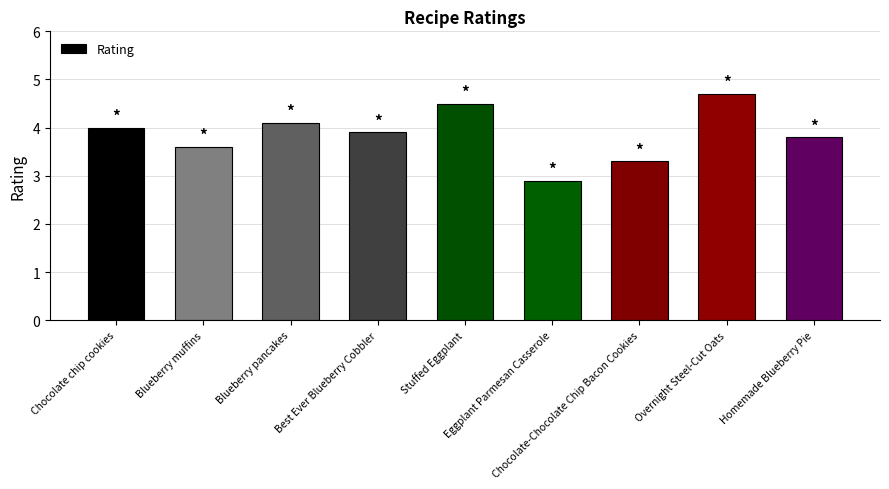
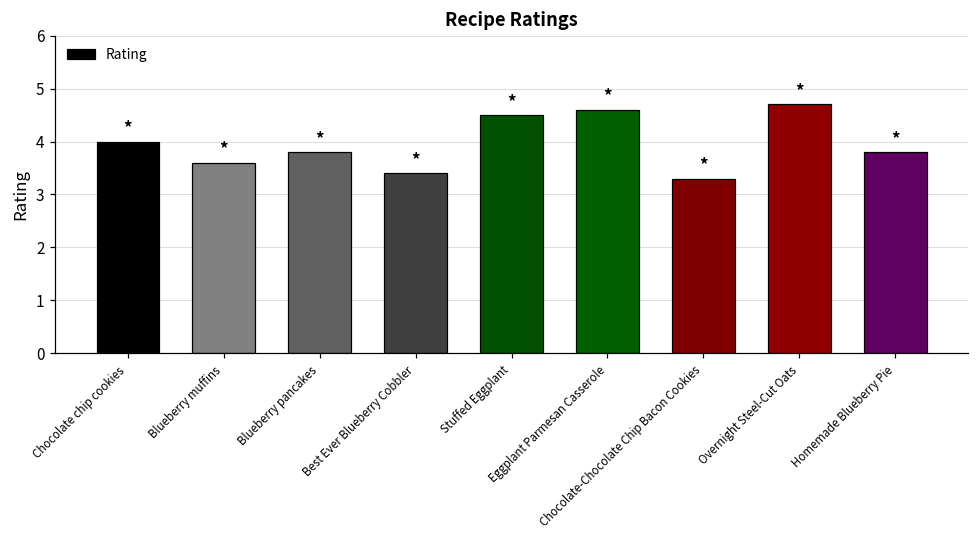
Blueberry pancakes: 4.1 -> 3.8
Best Ever Blueberry Cobbler: 3.9 -> 3.4
Eggplant Parmesan Casserole: 2.9 -> 4.6
